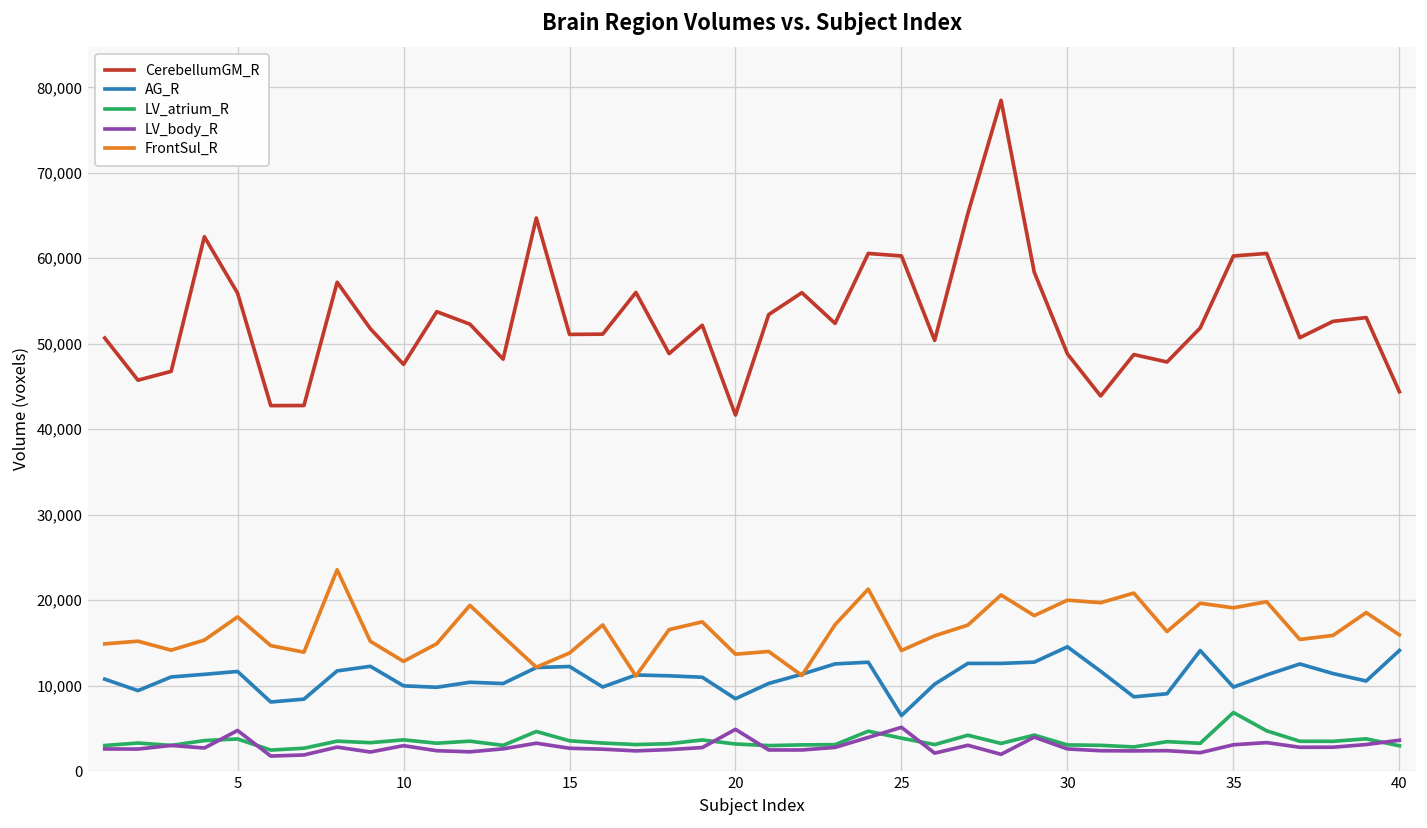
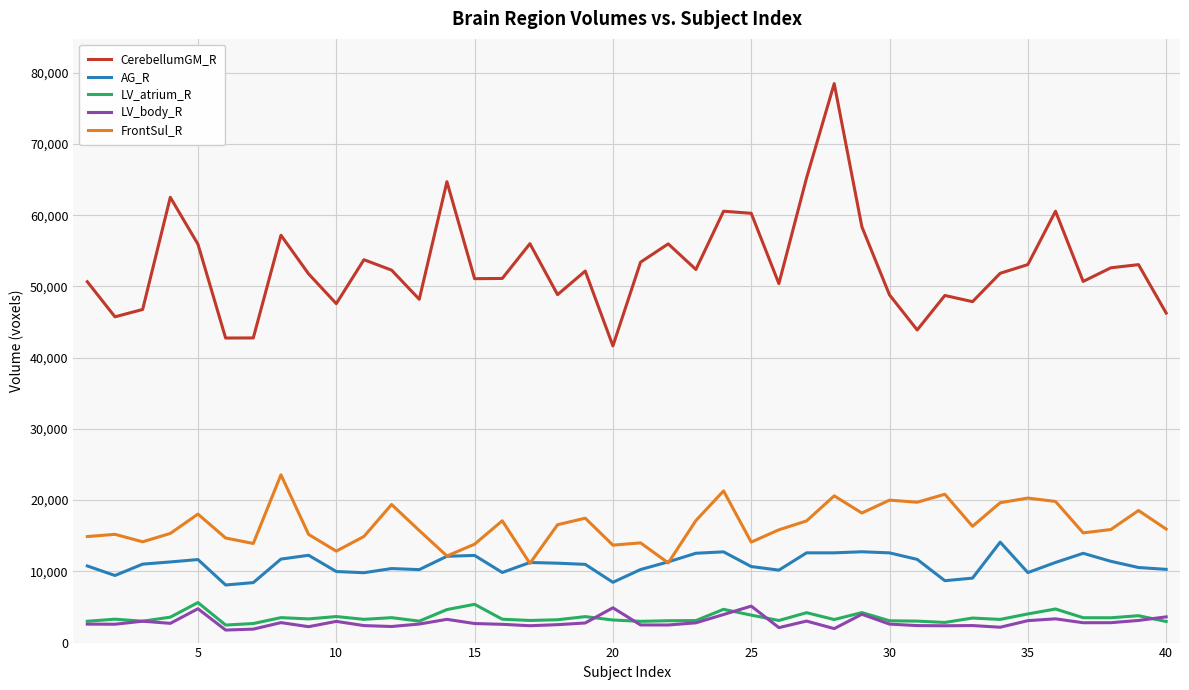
LV_atrium_R, 5: 4,000 -> 6,000
LV_atrium_R, 15: 4,000 -> 5,000
AG_R, 25: 6,000 -> 11,000
AG_R, 30: 15,000 -> 13,000
CerebellumGM_R, 35: 60,000 -> 53,000
LV_atrium_R, 35: 7,000 -> 4,000
FrontSul_R, 35: 19,000 -> 20,000
CerebellumGM_R, 40: 44,000 -> 46,000
AG_R, 40: 14,000 -> 10,000
